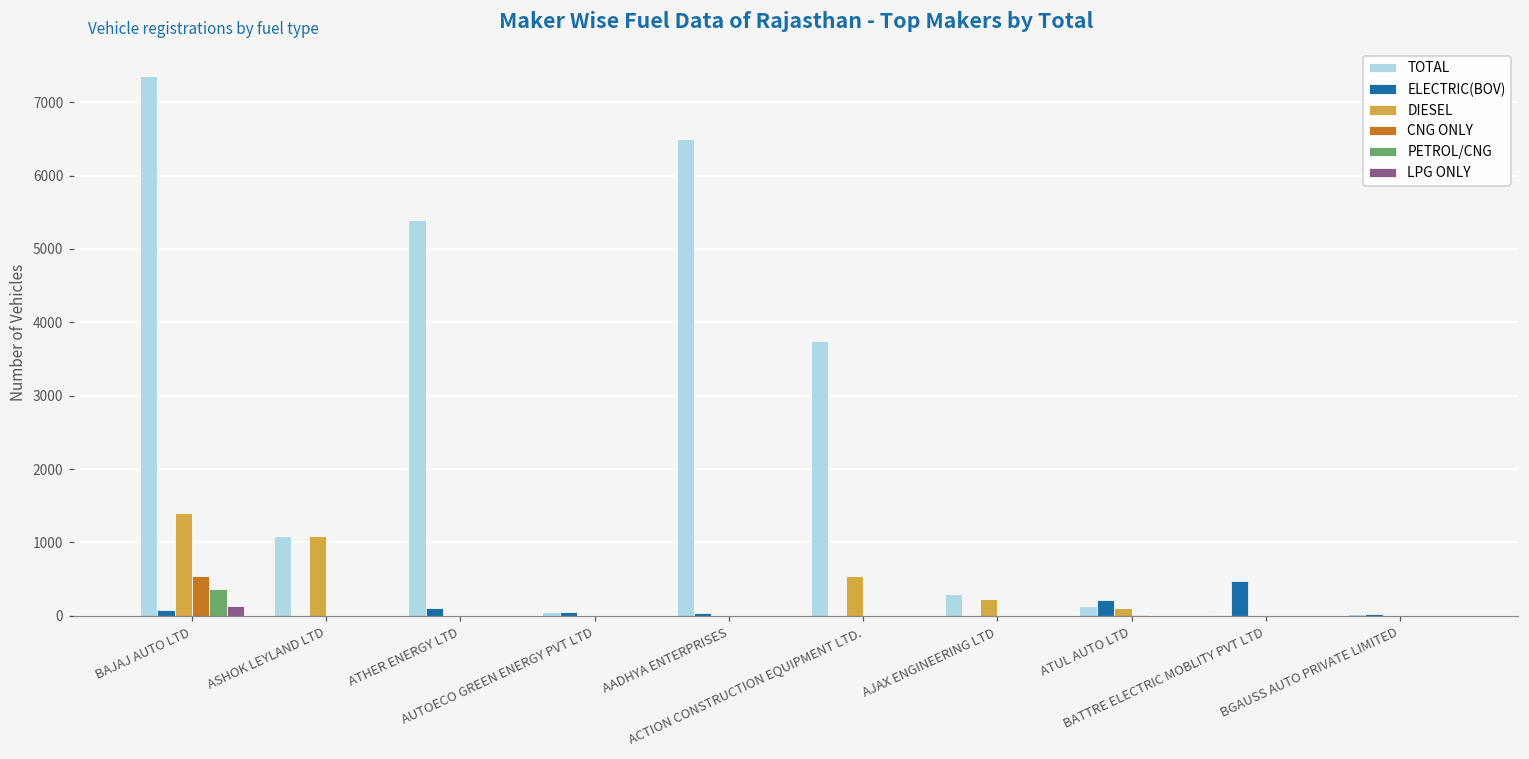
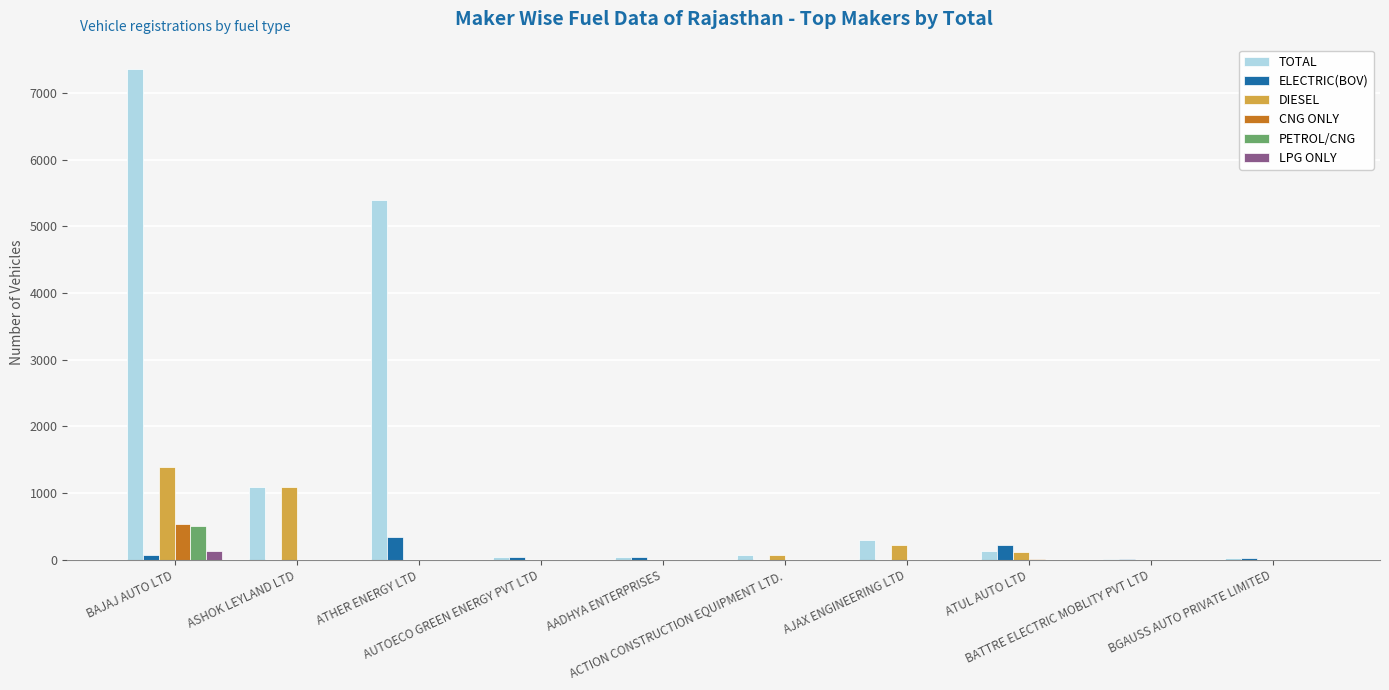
PETROL/CNG, BAJAJ AUTO LTD: 400 -> 500
ELECTRIC(BOV), ATHER ENERGY LTD: 100 -> 300
TOTAL, AADHYA ENTERPRISES: 6500 -> 0
TOTAL, ACTION CONSTRUCTION EQUIPMENT LTD.: 3700 -> 100
DIESEL, ACTION CONSTRUCTION EQUIPMENT LTD.: 500 -> 100
ELECTRIC(BOV), BATTRE ELECTRIC MOBLITY PVT LTD: 500 -> 0
